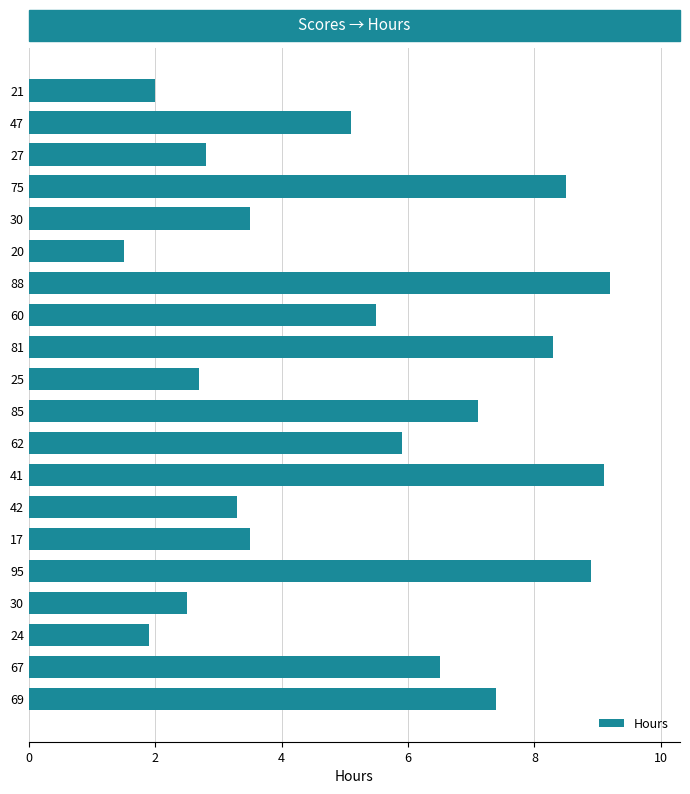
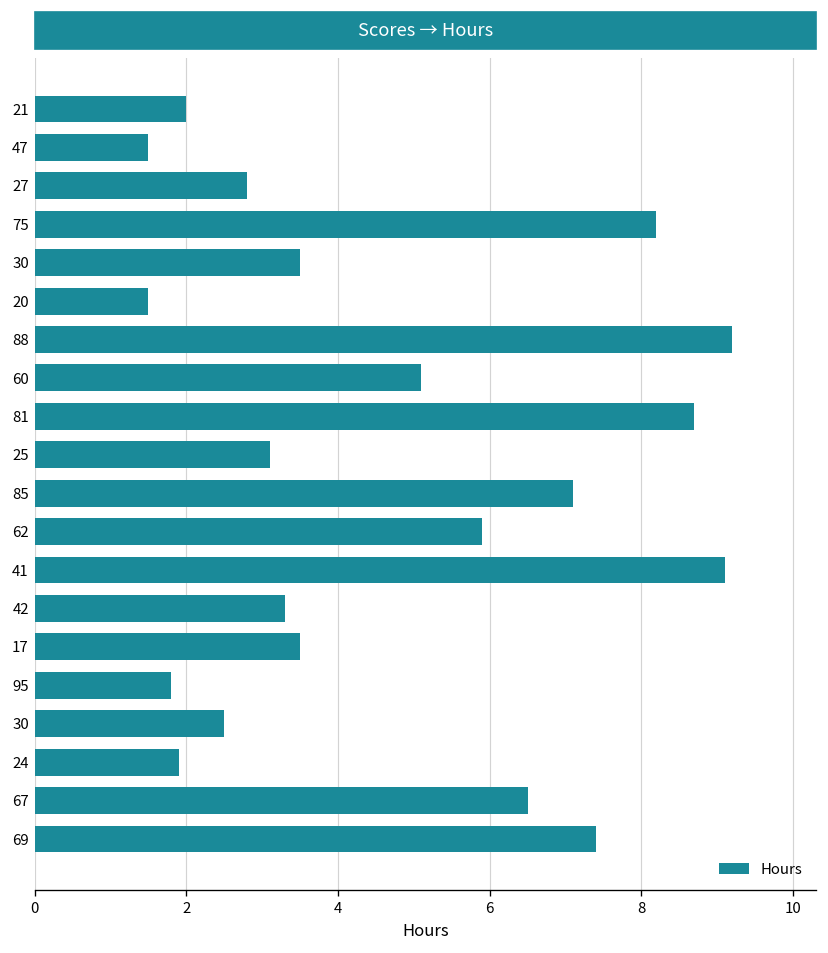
47: 5.1 -> 1.5
75: 8.5 -> 8.2
60: 5.5 -> 5.1
81: 8.3 -> 8.7
25: 2.7 -> 3.1
95: 8.9 -> 1.8
